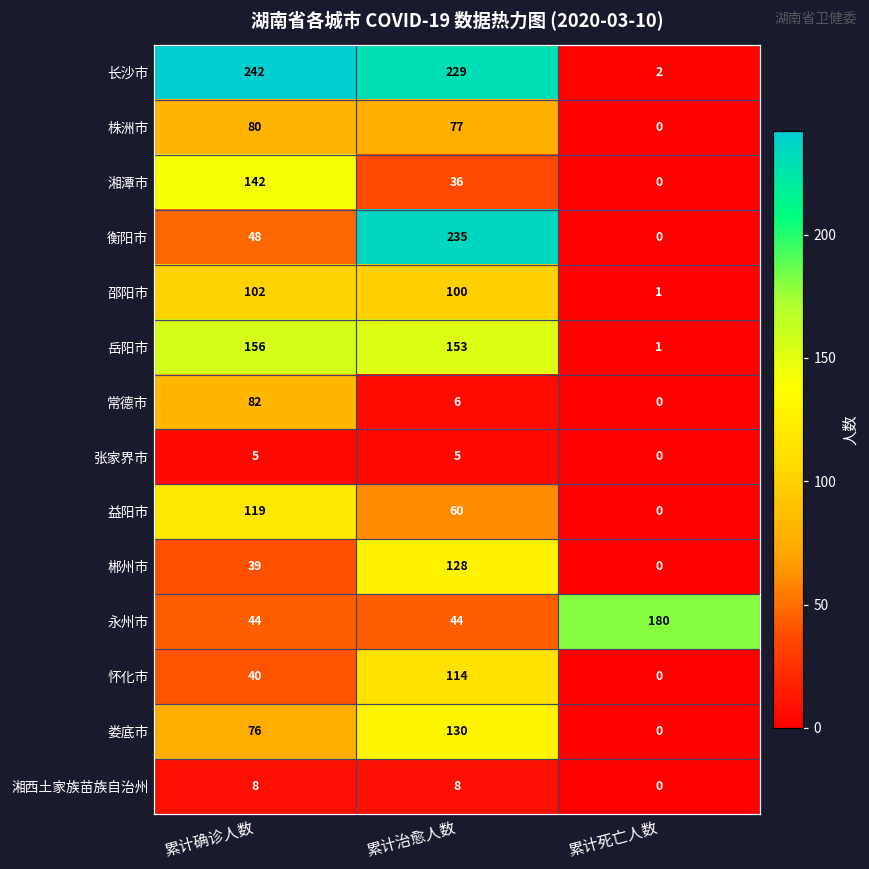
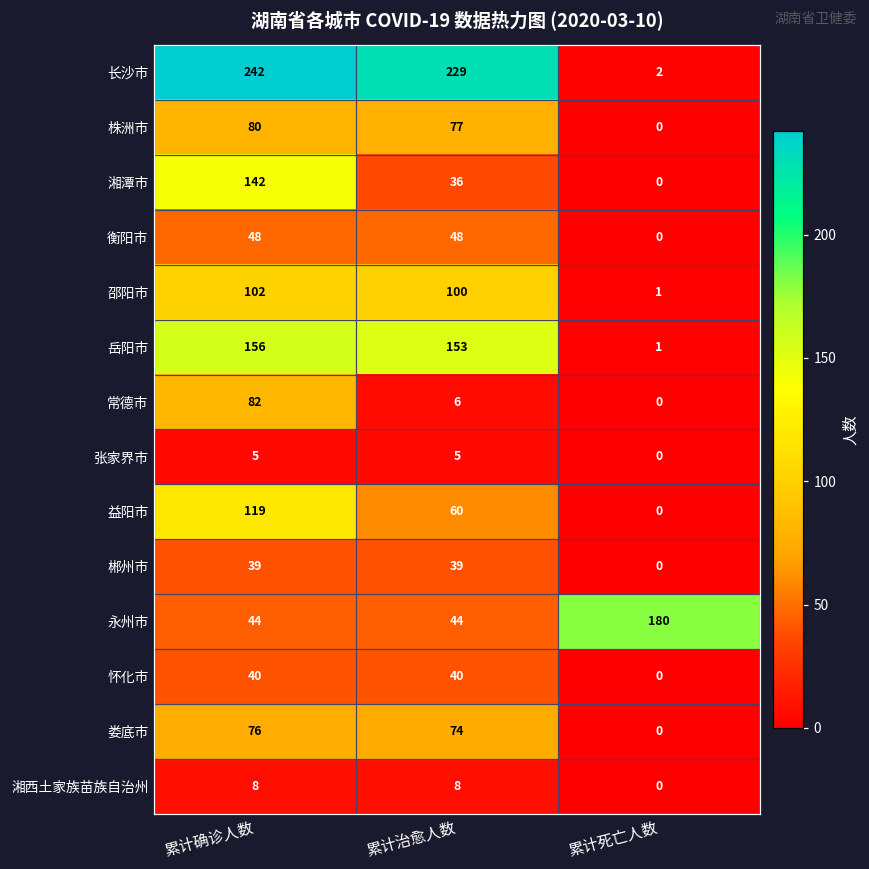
衡阳市, 累计治愈人数: 235 -> 48
郴州市, 累计治愈人数: 128 -> 39
怀化市, 累计治愈人数: 114 -> 40
娄底市, 累计治愈人数: 130 -> 74
